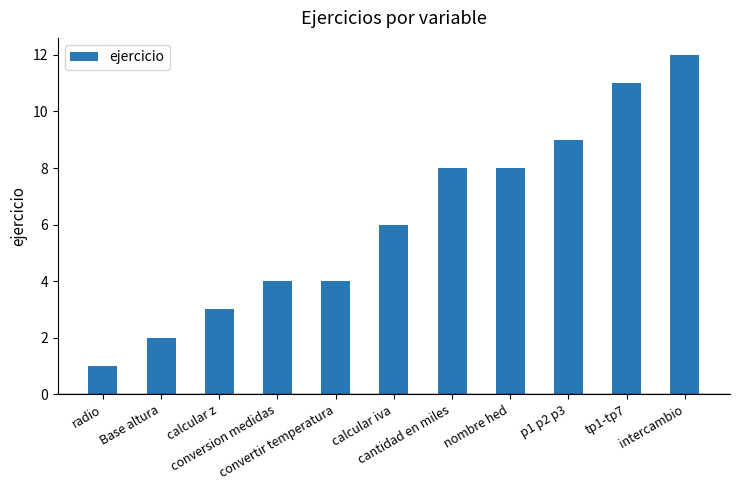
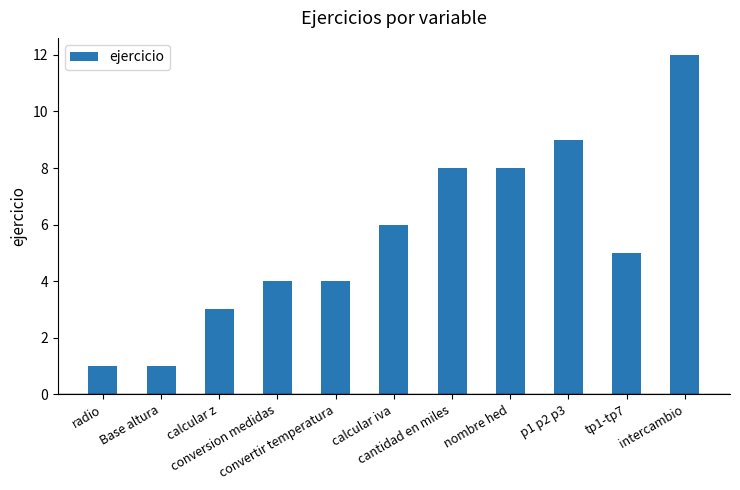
Base altura: 2 -> 1
tp1-tp7: 11 -> 5
